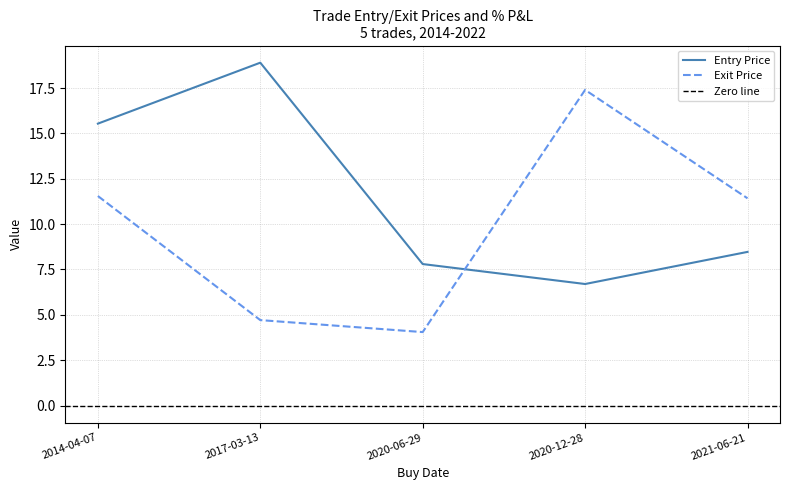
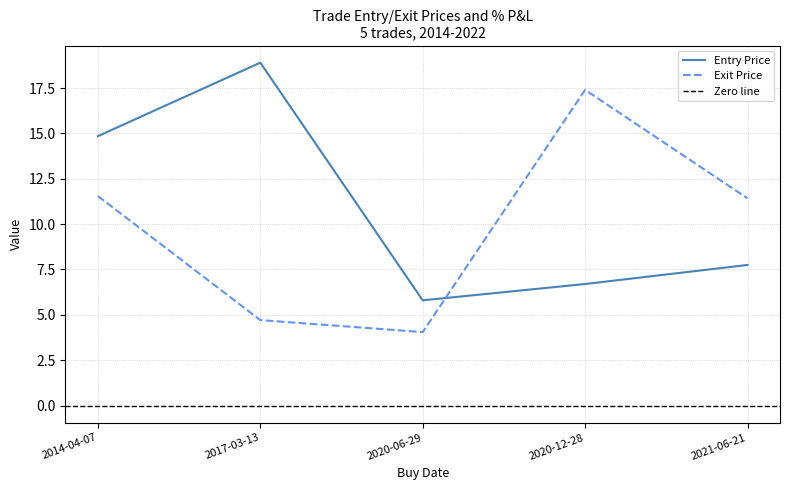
Entry Price, 2014-04-07: 15.5 -> 14.9
Entry Price, 2020-06-29: 7.8 -> 5.8
Entry Price, 2021-06-21: 8.5 -> 7.8
